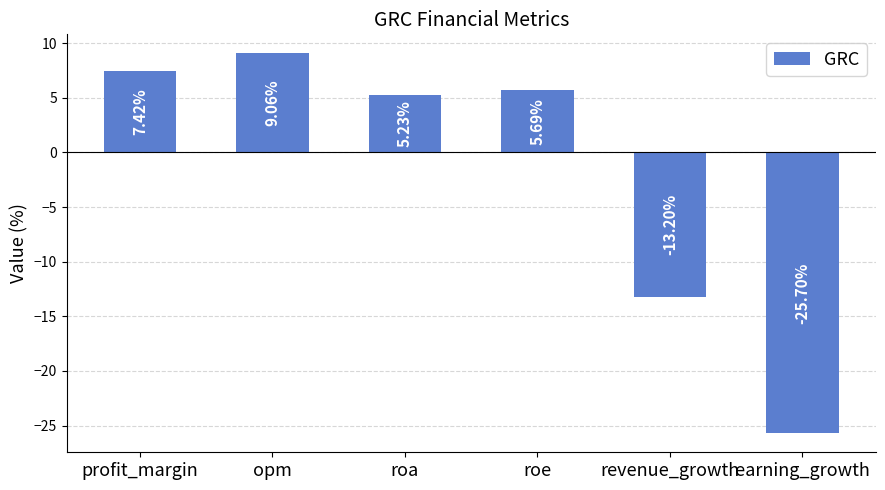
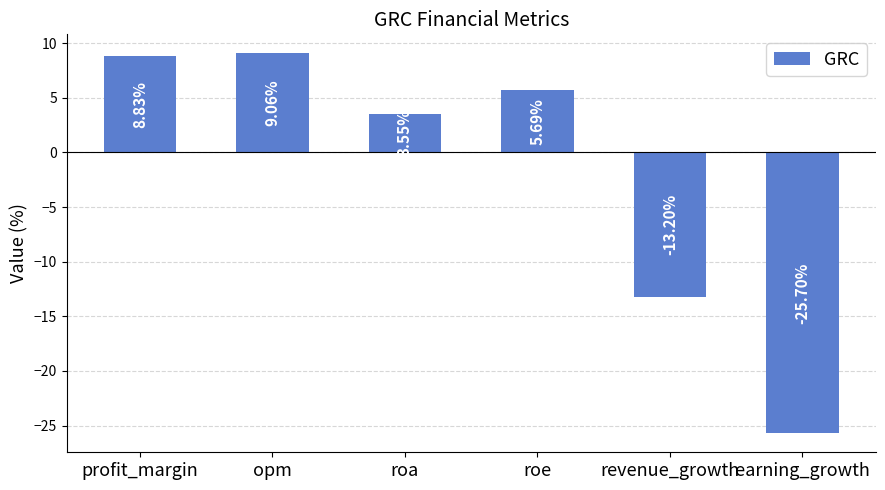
profit_margin: 7.42% -> 8.83%
roa: 5.23% -> 3.55%
